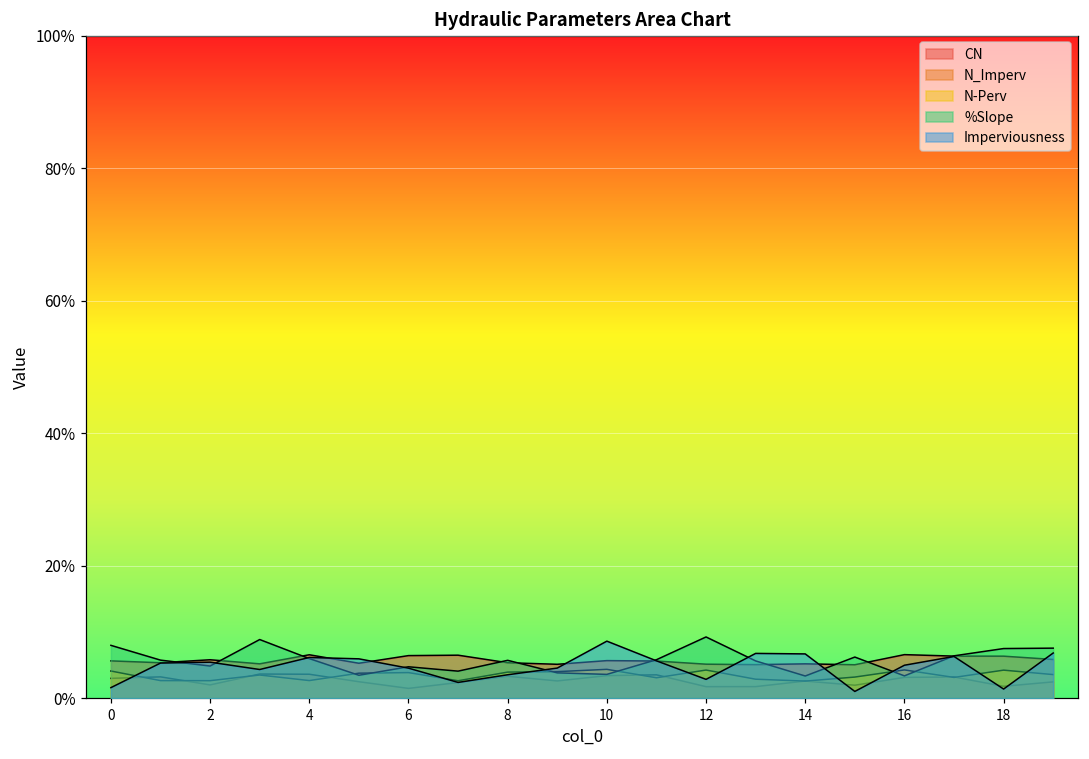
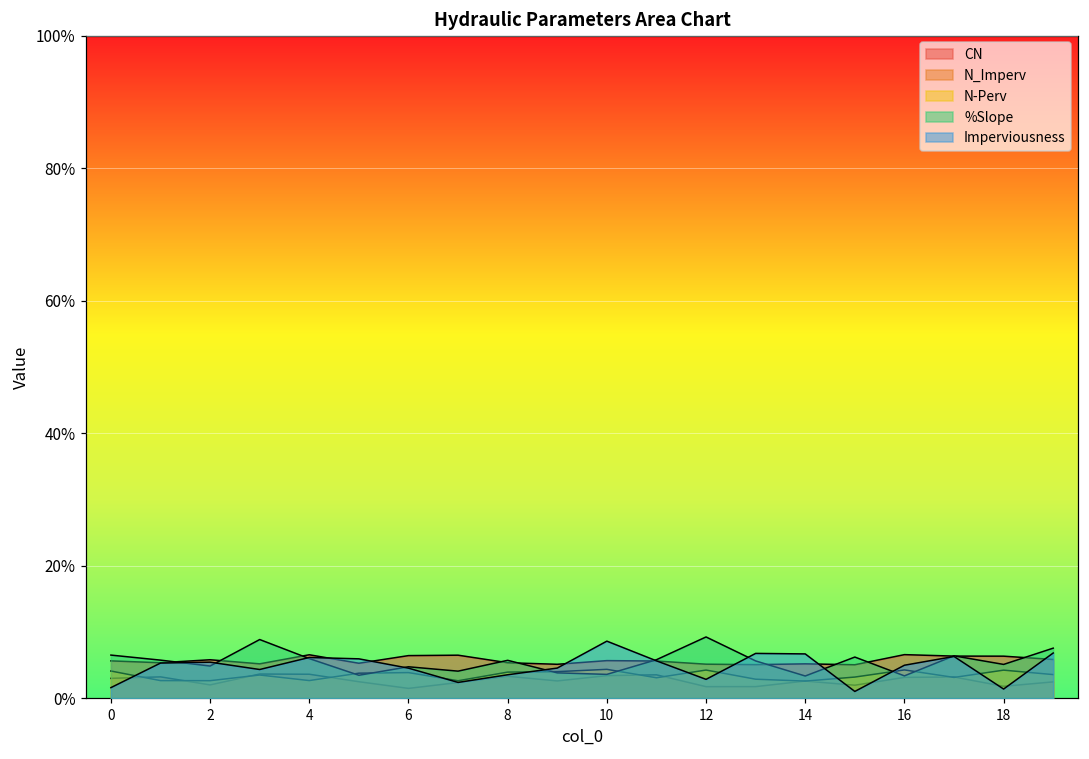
%Slope, 0: 8% -> 7%
%Slope, 18: 7% -> 5%
